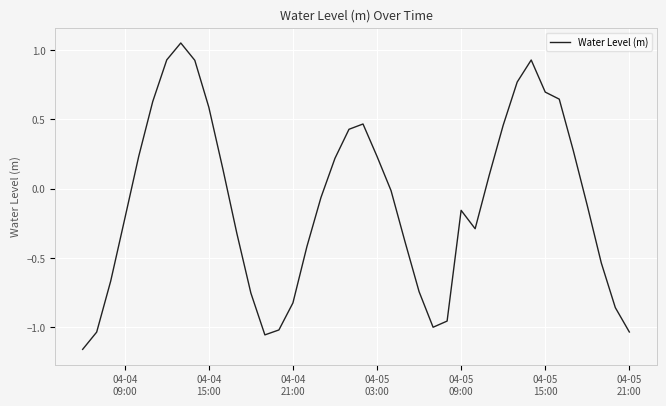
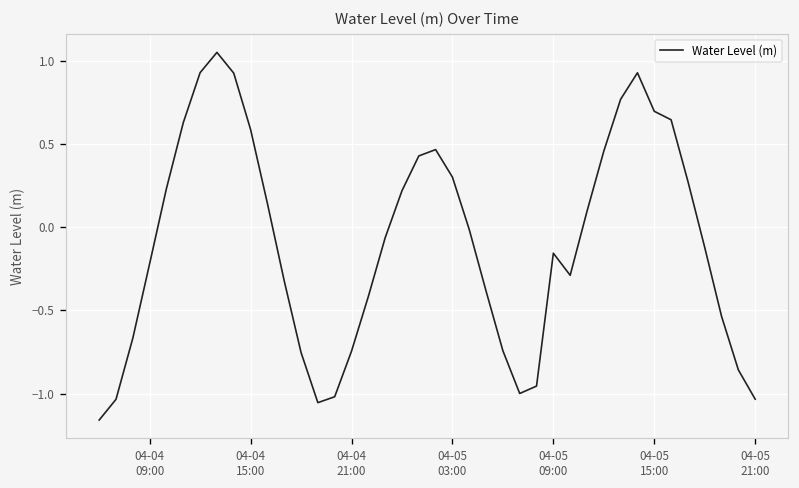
04-04 21:00: -0.82 -> -0.74
04-05 03:00: 0.23 -> 0.30
